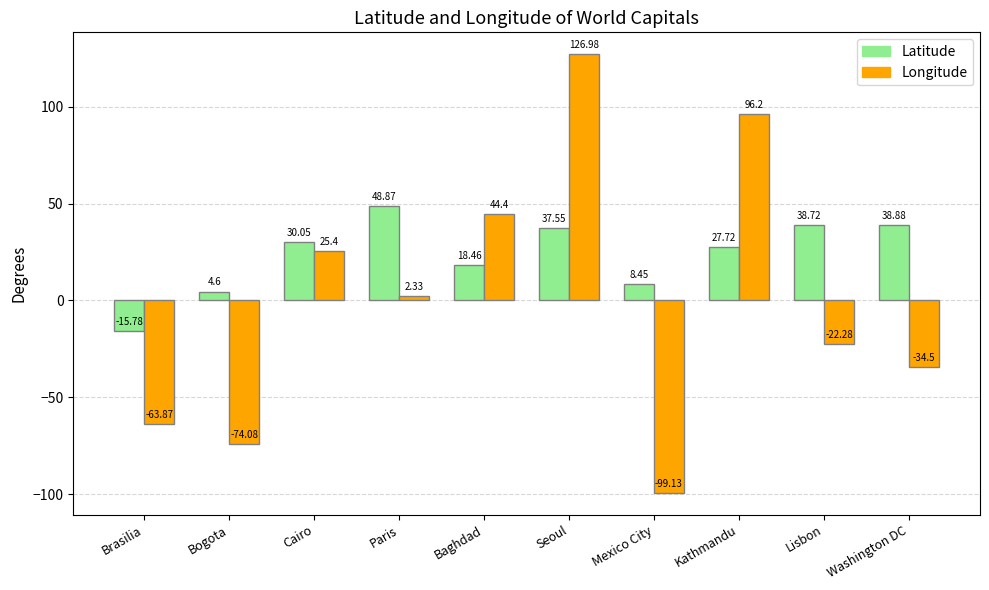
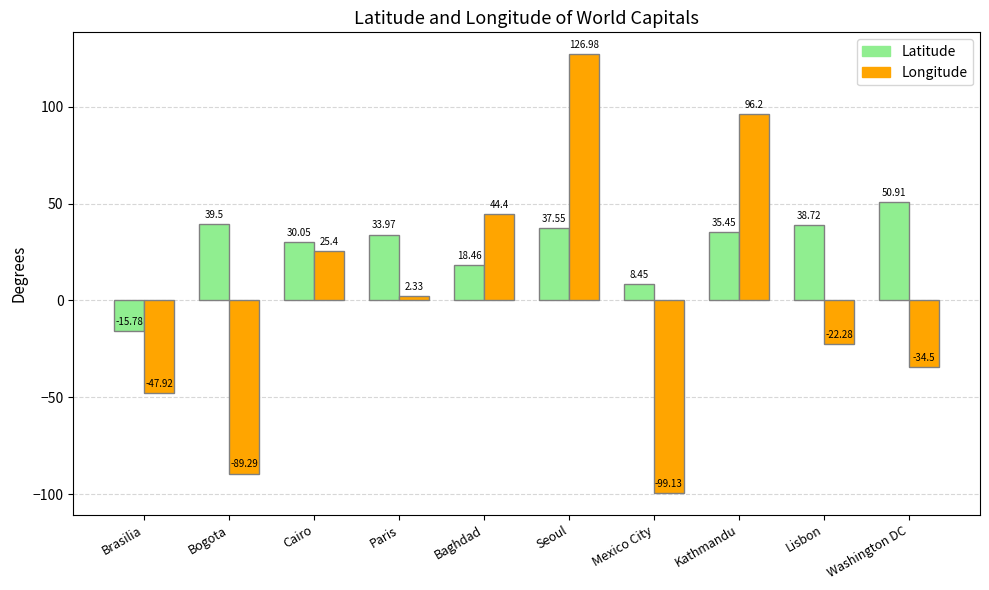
Longitude, Brasilia: -63.87 -> -47.92
Latitude, Bogota: 4.6 -> 39.5
Longitude, Bogota: -74.08 -> -89.29
Latitude, Paris: 48.87 -> 33.97
Latitude, Kathmandu: 27.72 -> 35.45
Latitude, Washington DC: 38.88 -> 50.91
